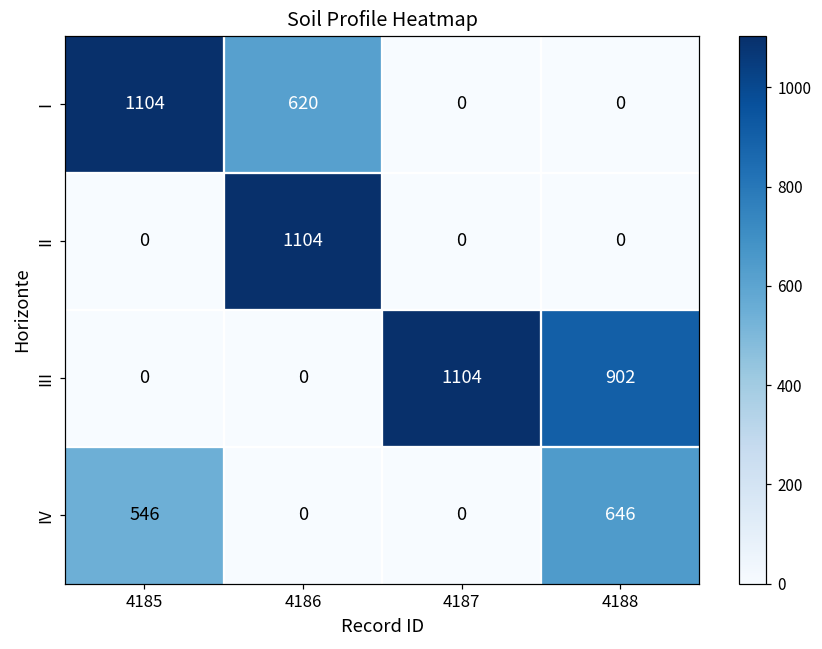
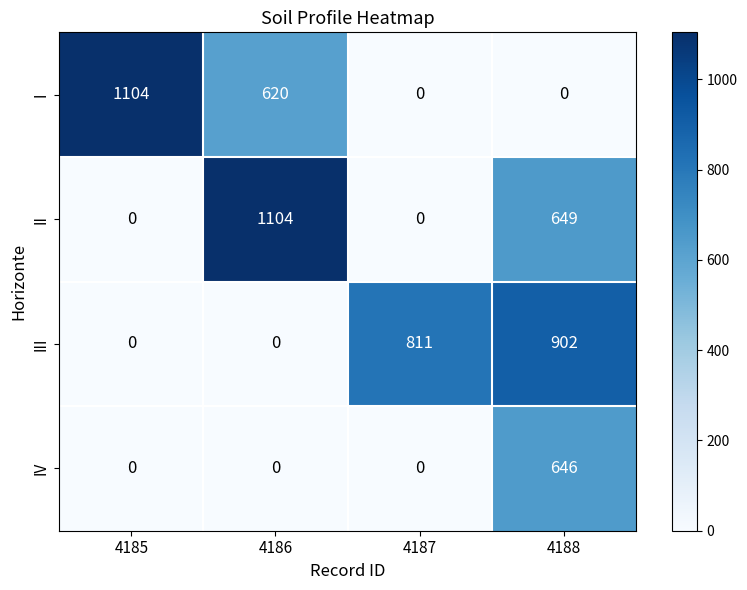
II, 4188: 0 -> 649
III, 4187: 1104 -> 811
IV, 4185: 546 -> 0
